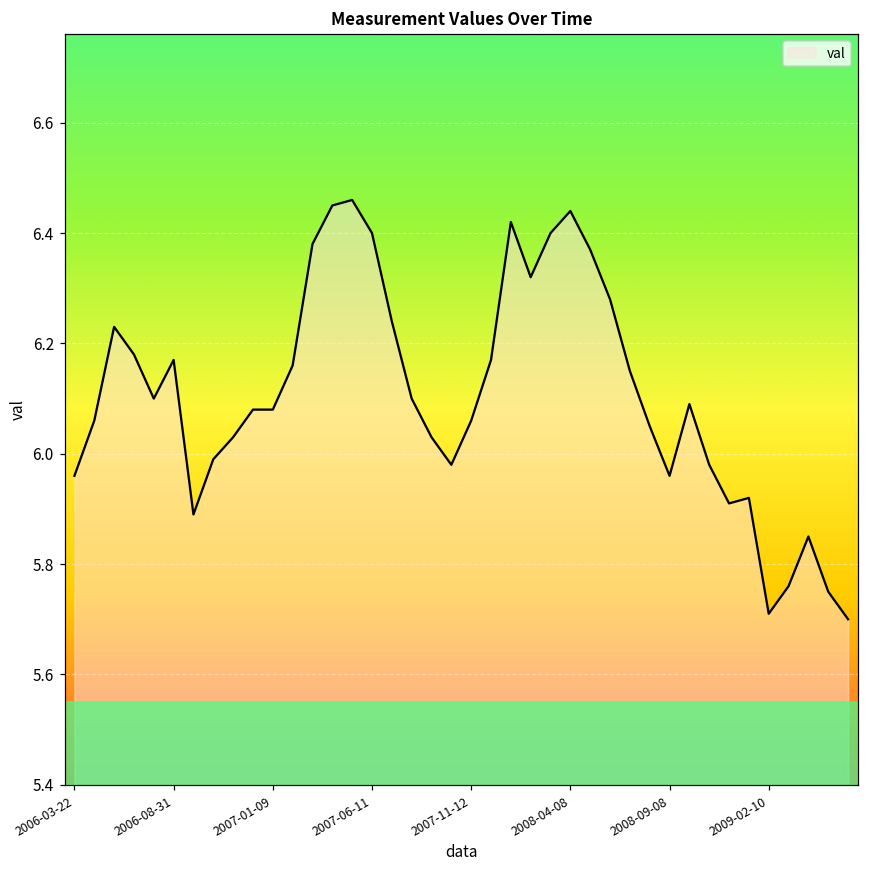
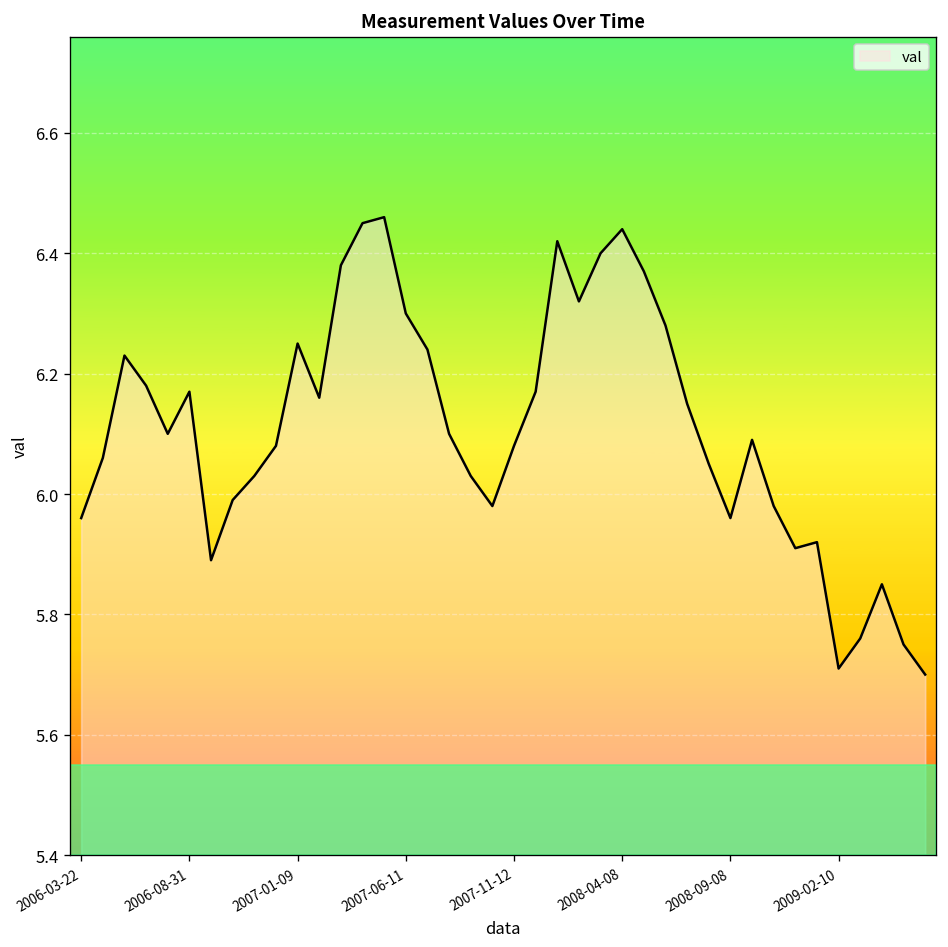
2007-01-09: 6.08 -> 6.25
2007-06-11: 6.4 -> 6.3
2007-11-12: 6.06 -> 6.08
